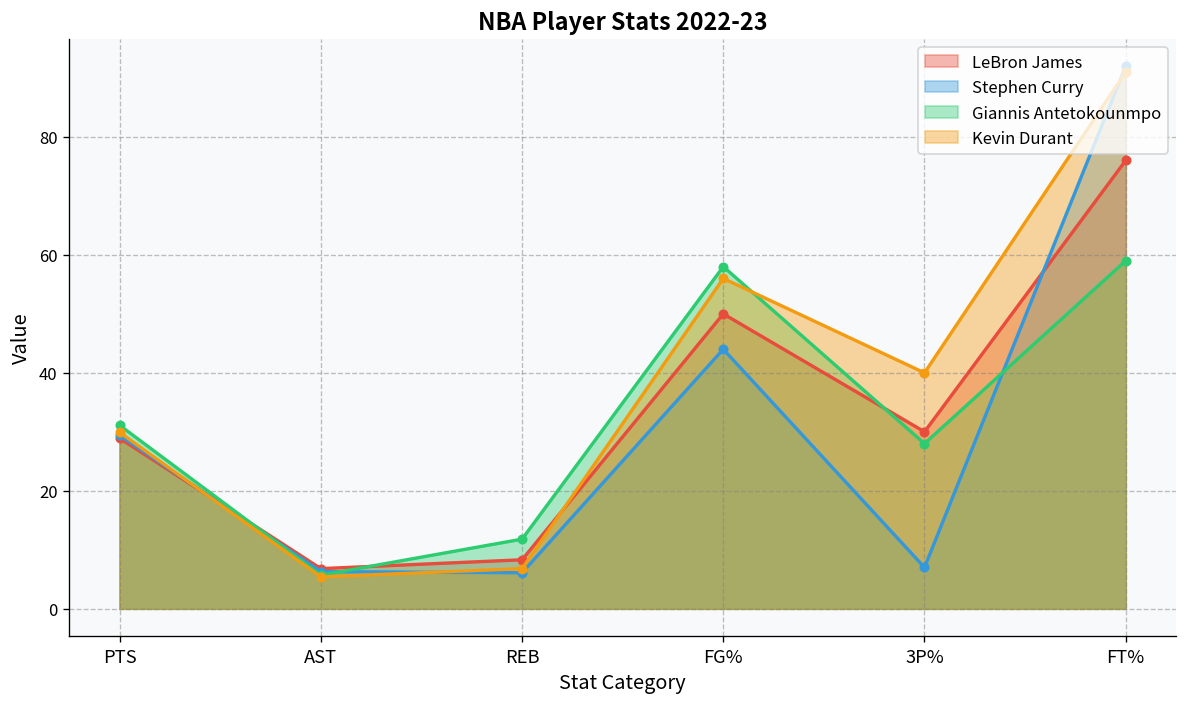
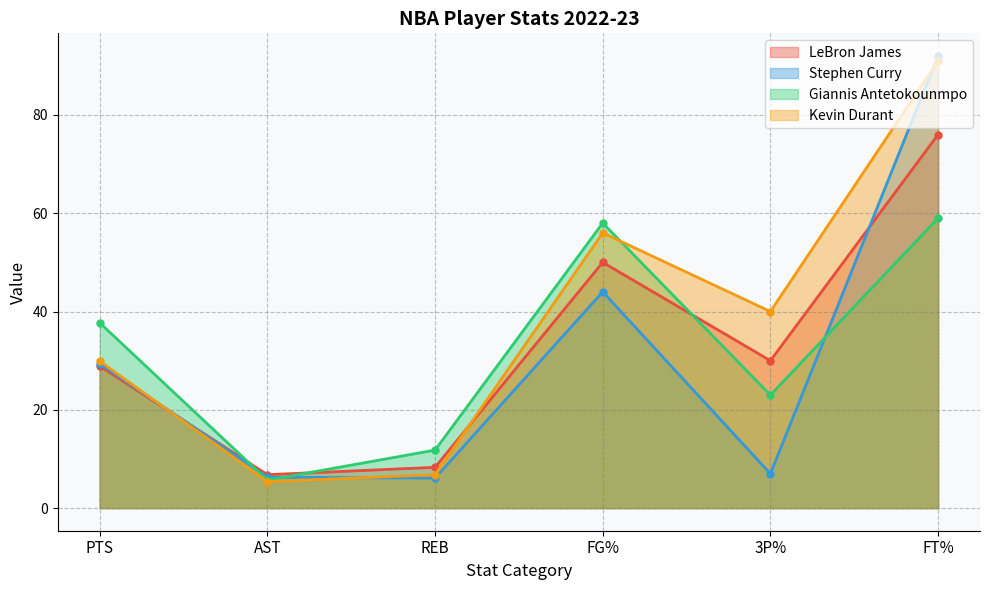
Giannis Antetokounmpo, PTS: 31 -> 38
Giannis Antetokounmpo, 3P%: 28 -> 23
